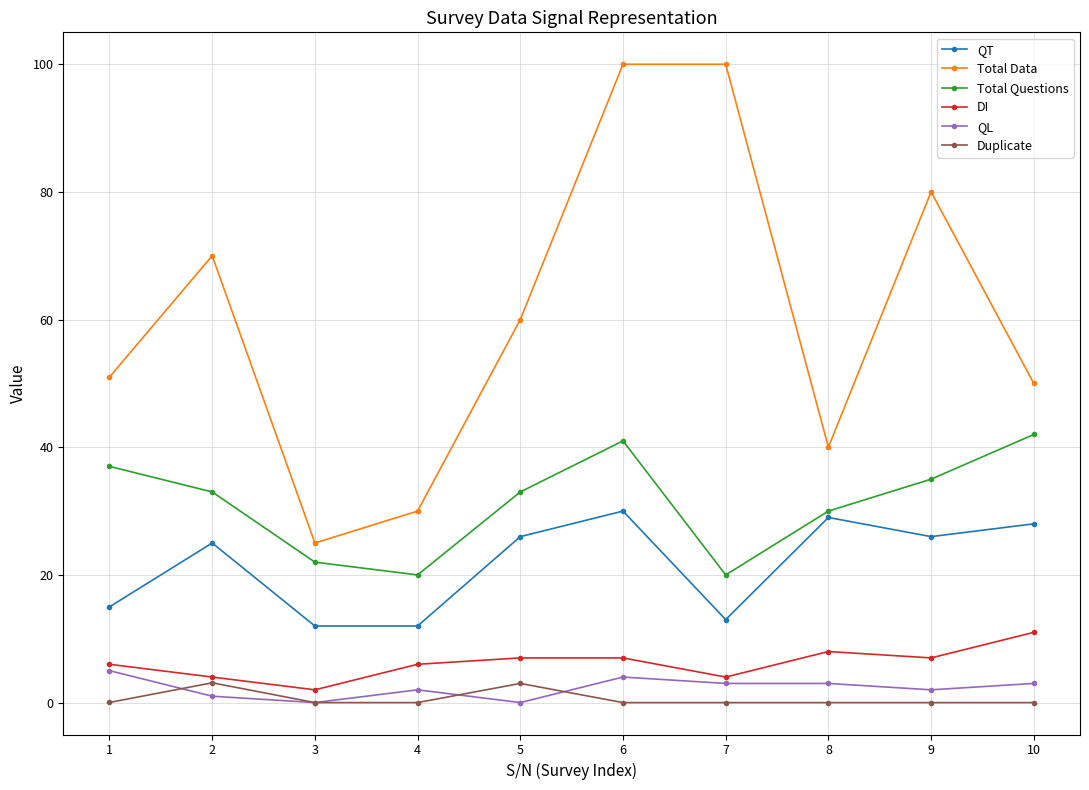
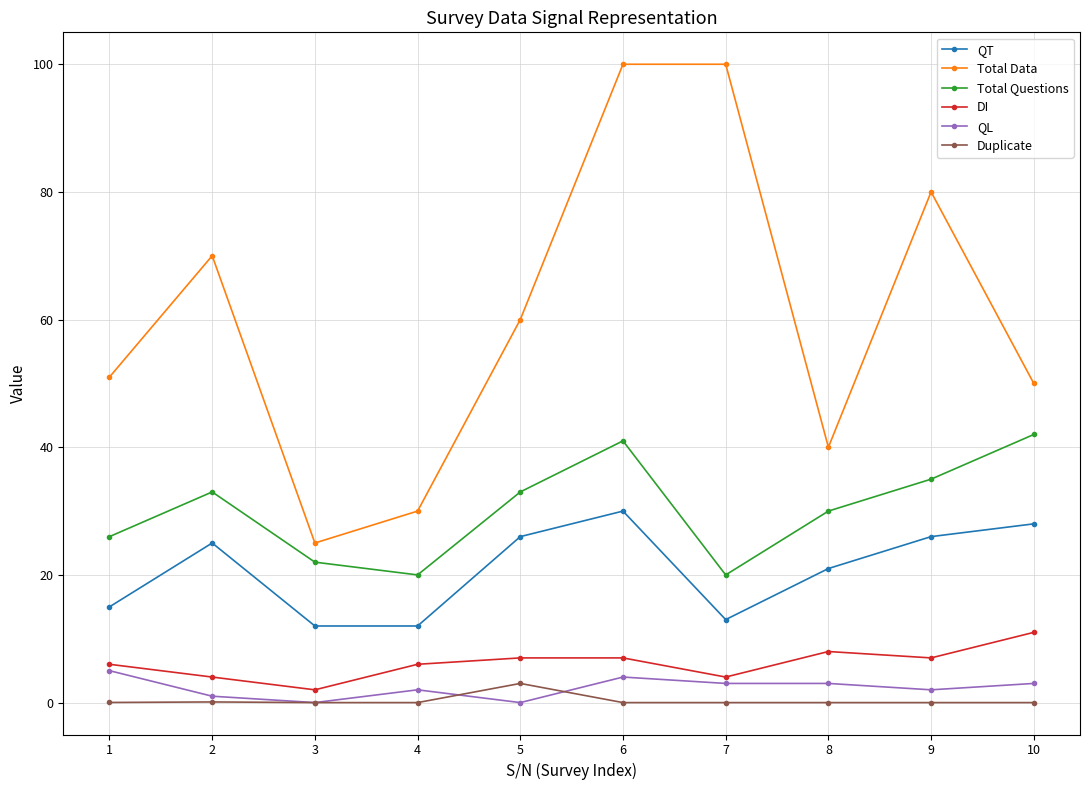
Total Questions, 1: 37 -> 26
Duplicate, 2: 3 -> 0
QT, 8: 29 -> 21
